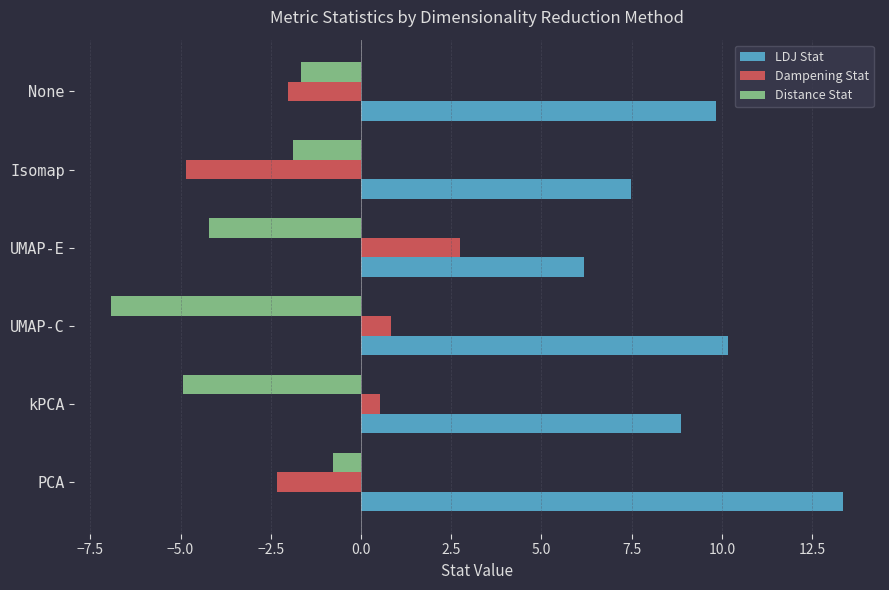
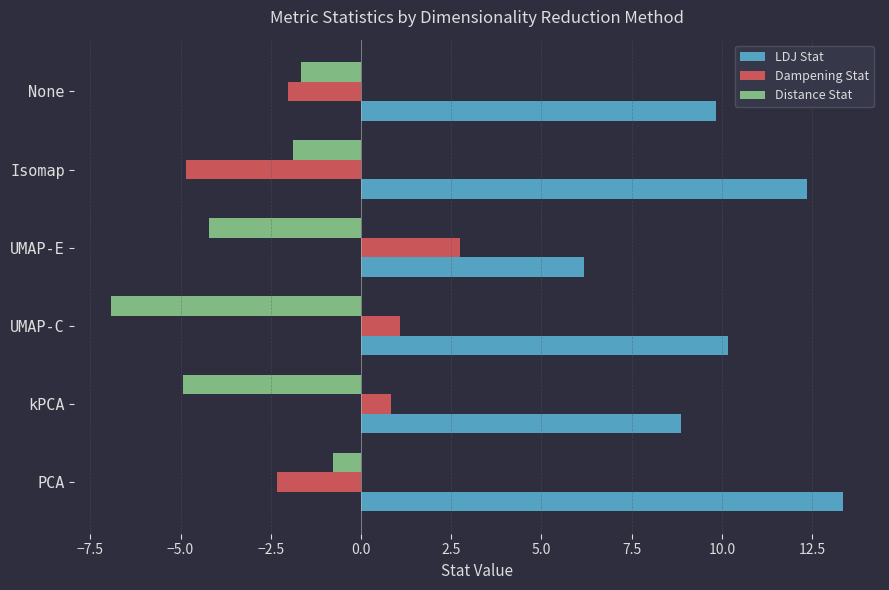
LDJ Stat, Isomap: 7.5 -> 12.4
Dampening Stat, UMAP-C: 0.8 -> 1.1
Dampening Stat, kPCA: 0.5 -> 0.8
